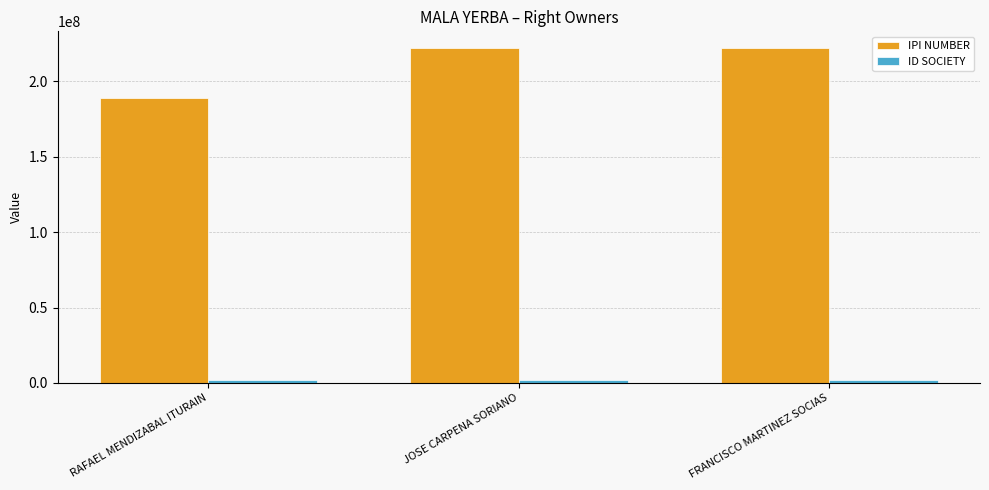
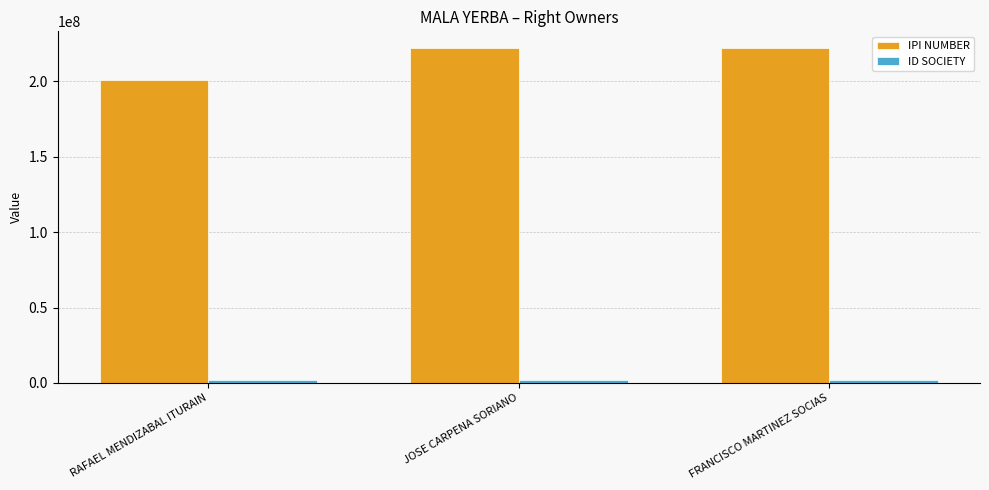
IPI NUMBER, RAFAEL MENDIZABAL ITURAIN: 189000000 -> 201000000
